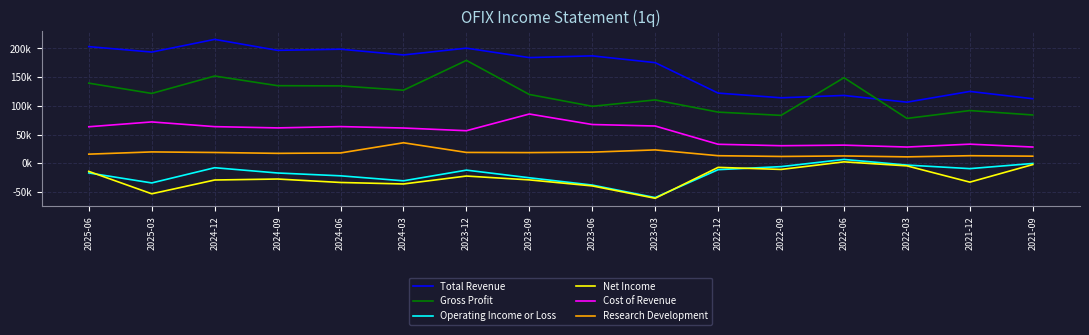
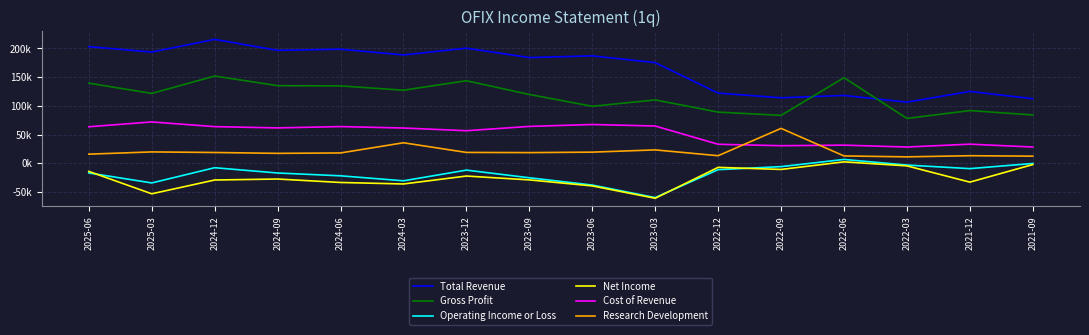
Gross Profit, 2023-12: 180000 -> 140000
Cost of Revenue, 2023-09: 90000 -> 60000
Research Development, 2022-09: 10000 -> 60000
